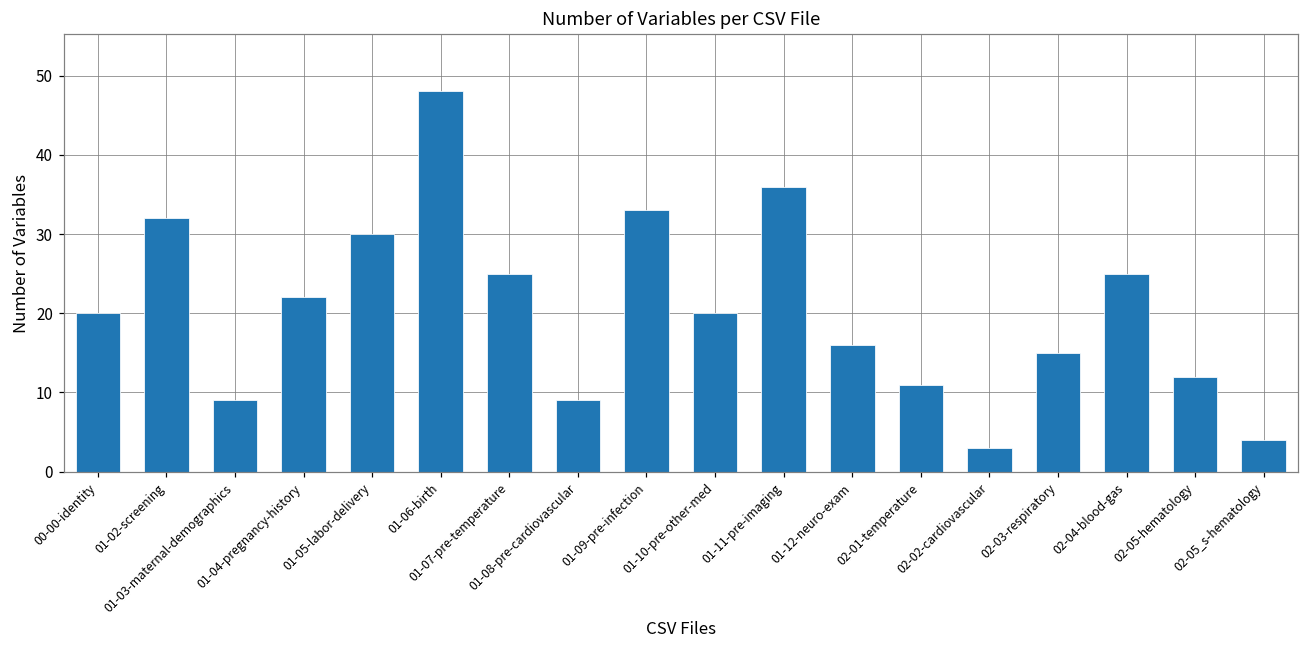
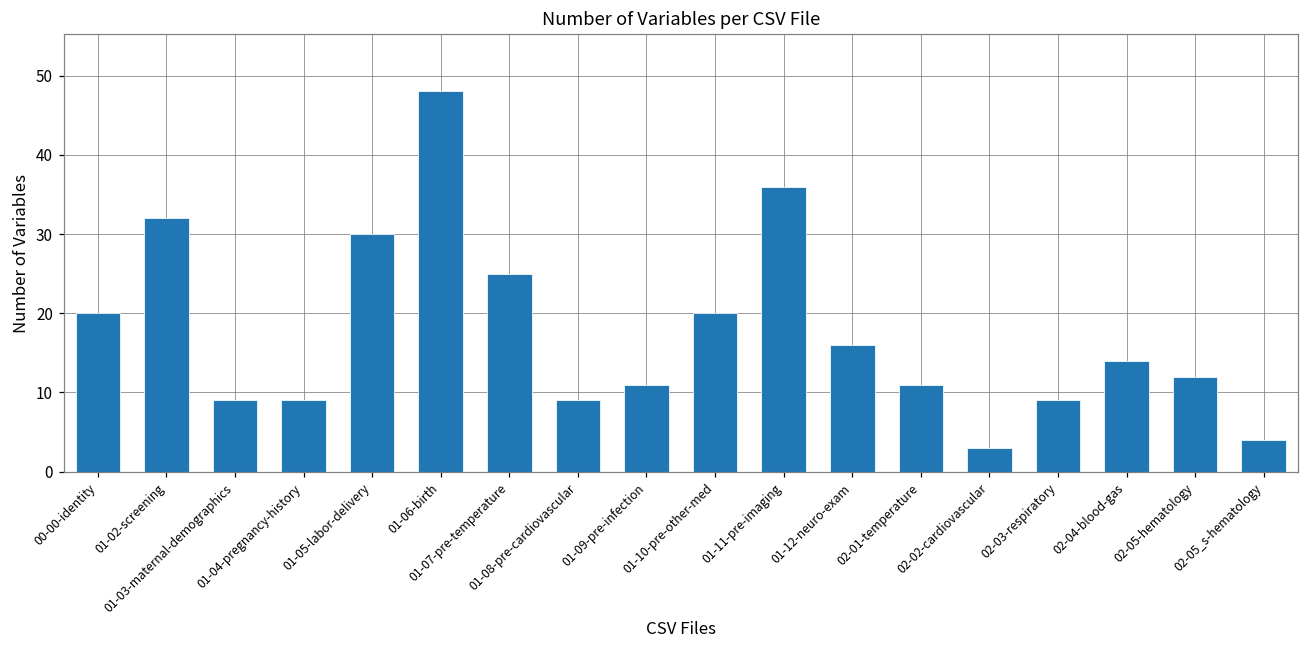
01-04-pregnancy-history: 22 -> 9
01-09-pre-infection: 33 -> 11
02-03-respiratory: 15 -> 9
02-04-blood-gas: 25 -> 14
